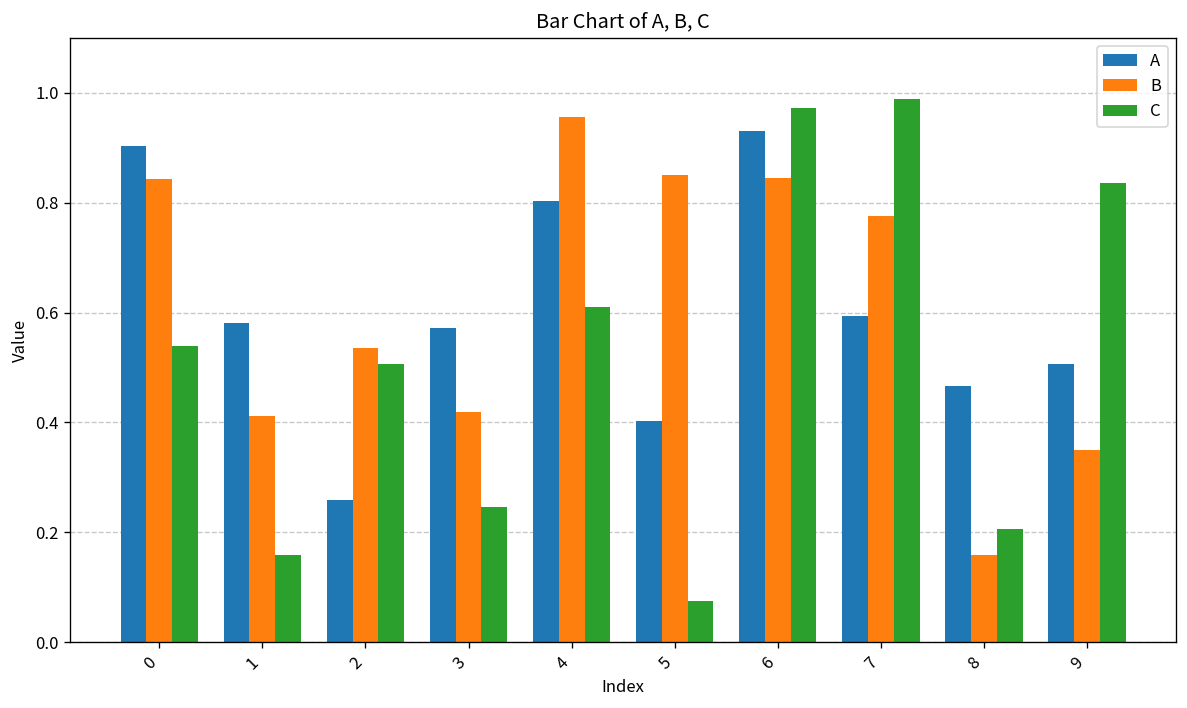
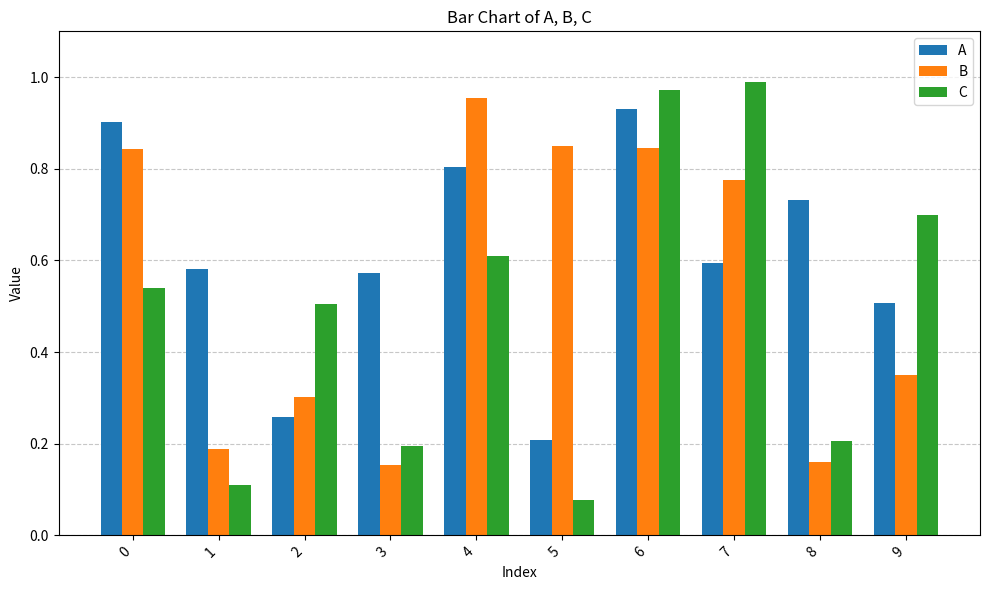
B, 1: 0.41 -> 0.19
C, 1: 0.16 -> 0.11
B, 2: 0.53 -> 0.30
B, 3: 0.42 -> 0.15
C, 3: 0.25 -> 0.19
A, 5: 0.40 -> 0.21
A, 8: 0.47 -> 0.73
C, 9: 0.84 -> 0.70
